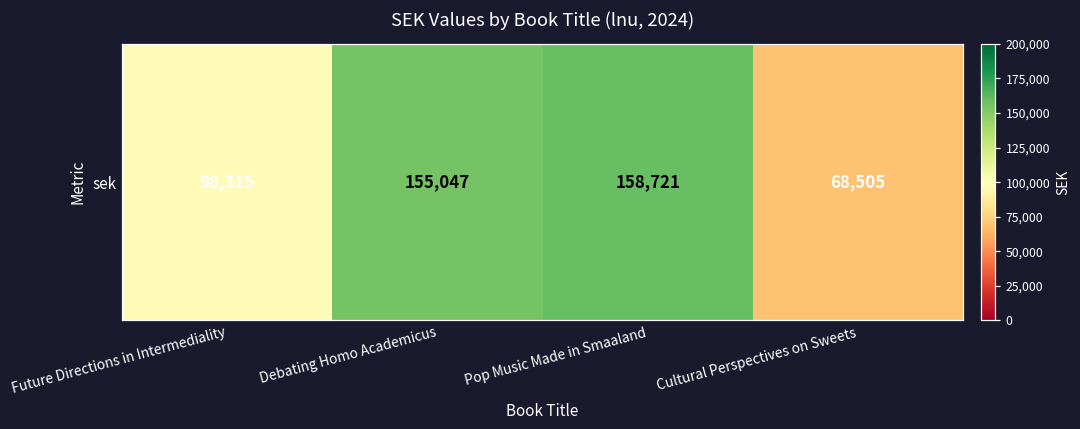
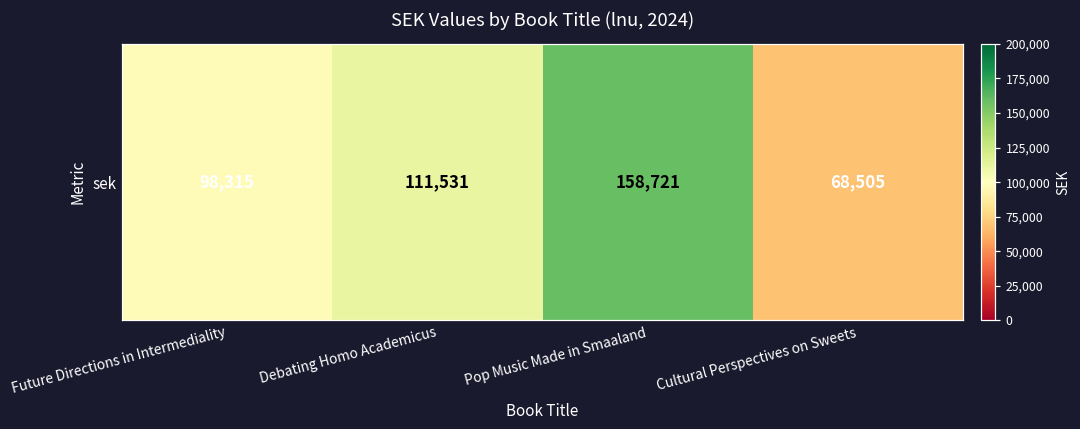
sek, Debating Homo Academicus: 155,047 -> 111,531
